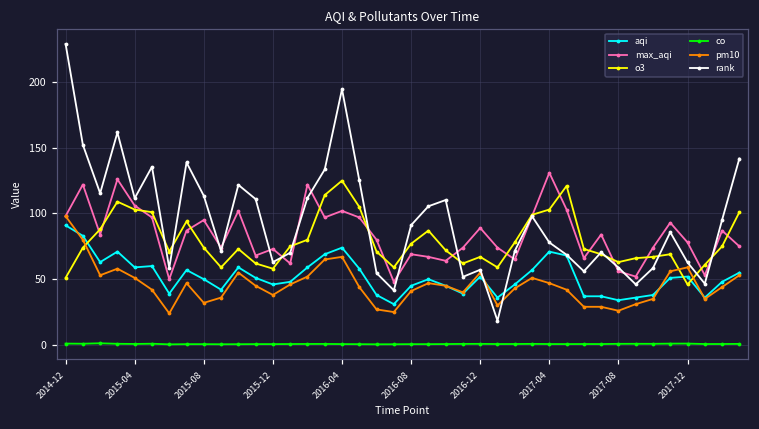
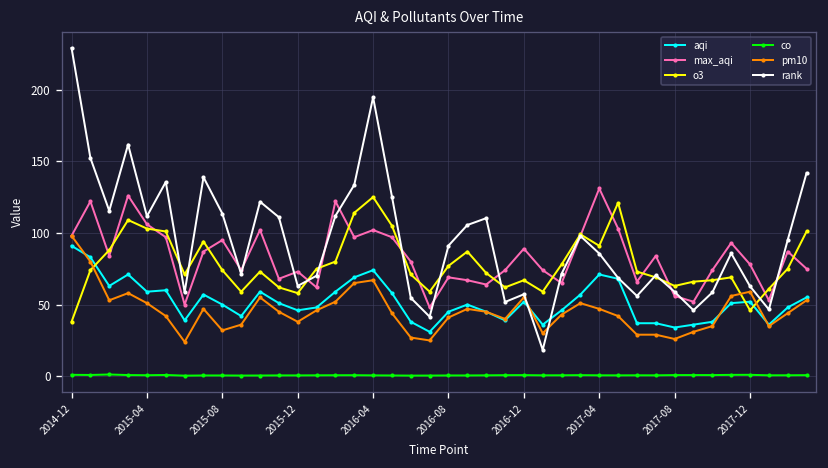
o3, 2014-12: 51 -> 38
o3, 2017-04: 103 -> 91
rank, 2017-04: 78 -> 86
